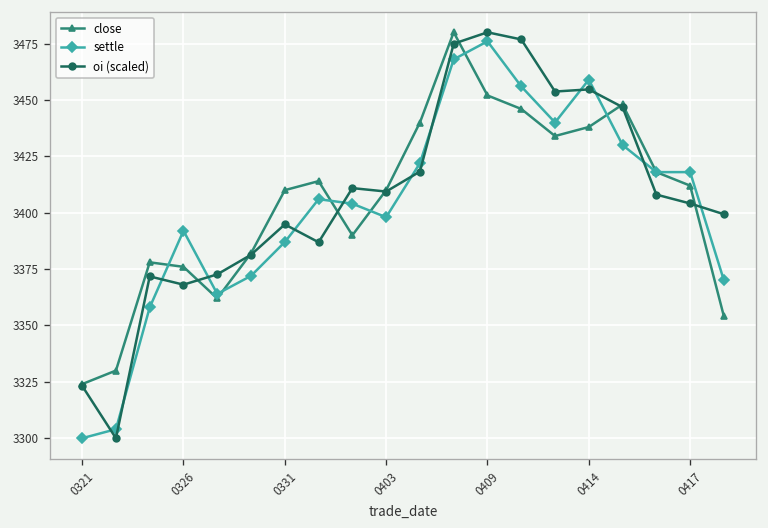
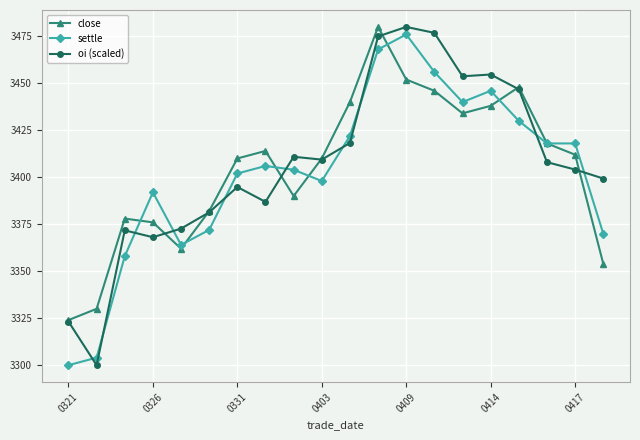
settle, 0331: 3387 -> 3402
settle, 0414: 3459 -> 3446
